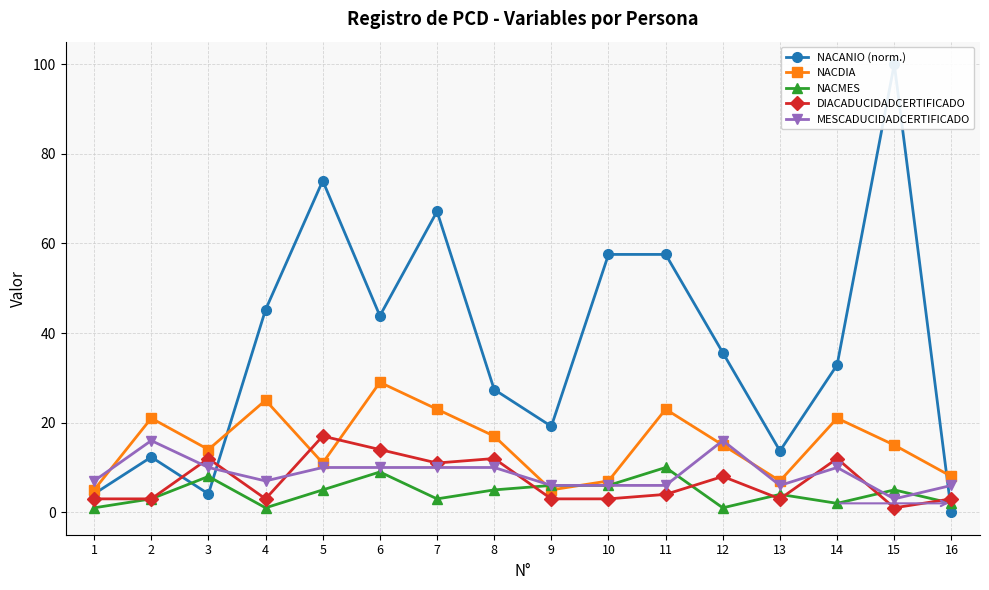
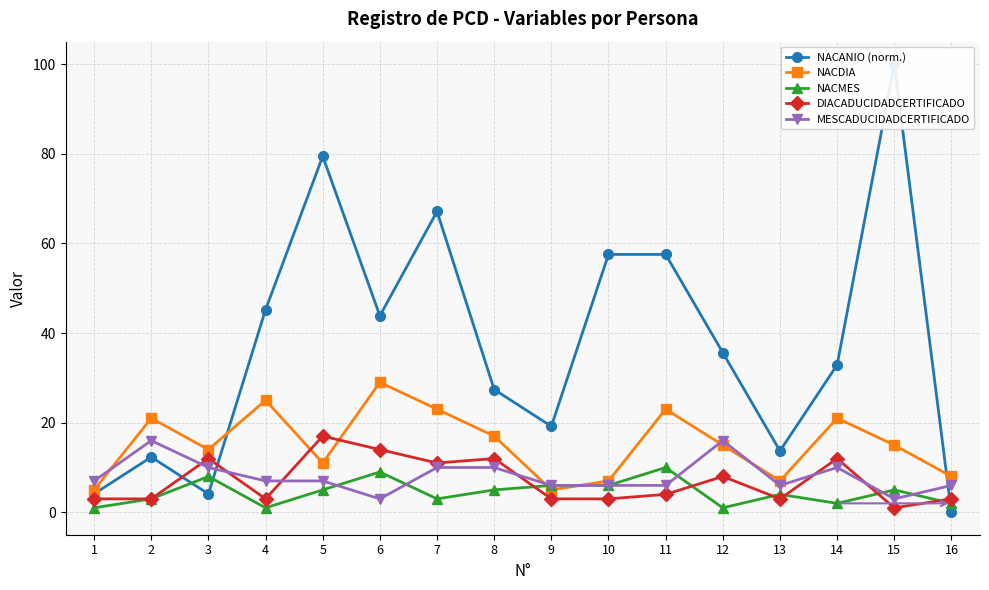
NACANIO (norm.), 5: 74 -> 79
MESCADUCIDADCERTIFICADO, 5: 10 -> 7
MESCADUCIDADCERTIFICADO, 6: 10 -> 3
